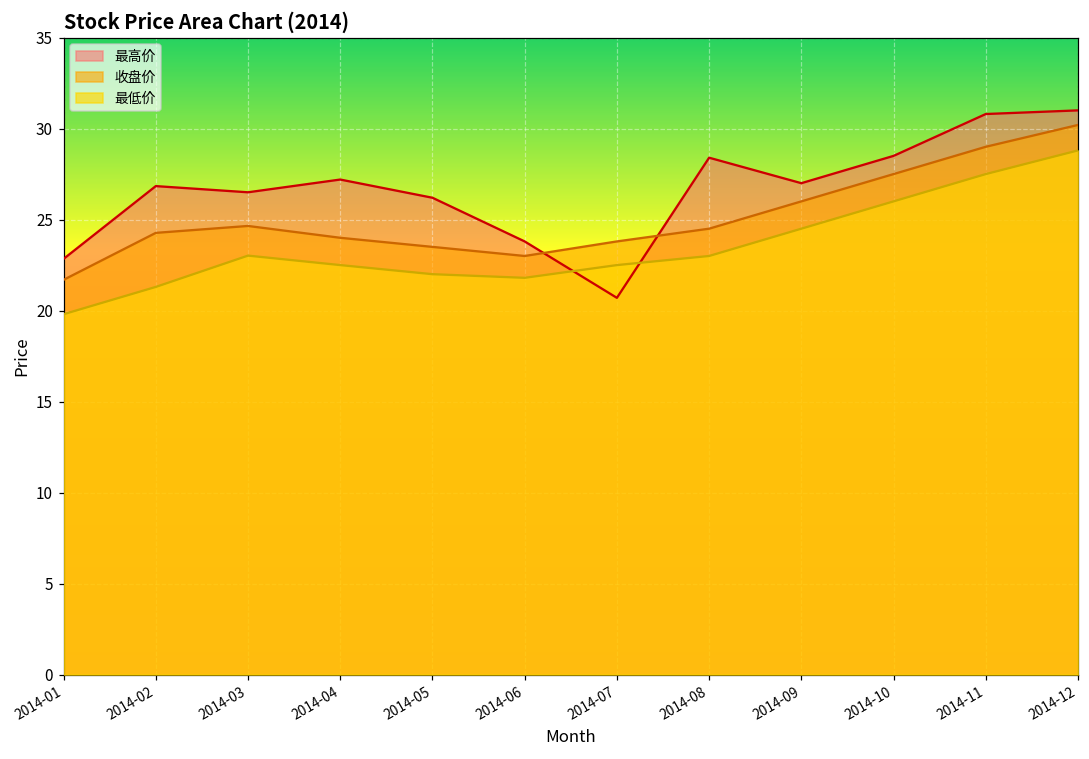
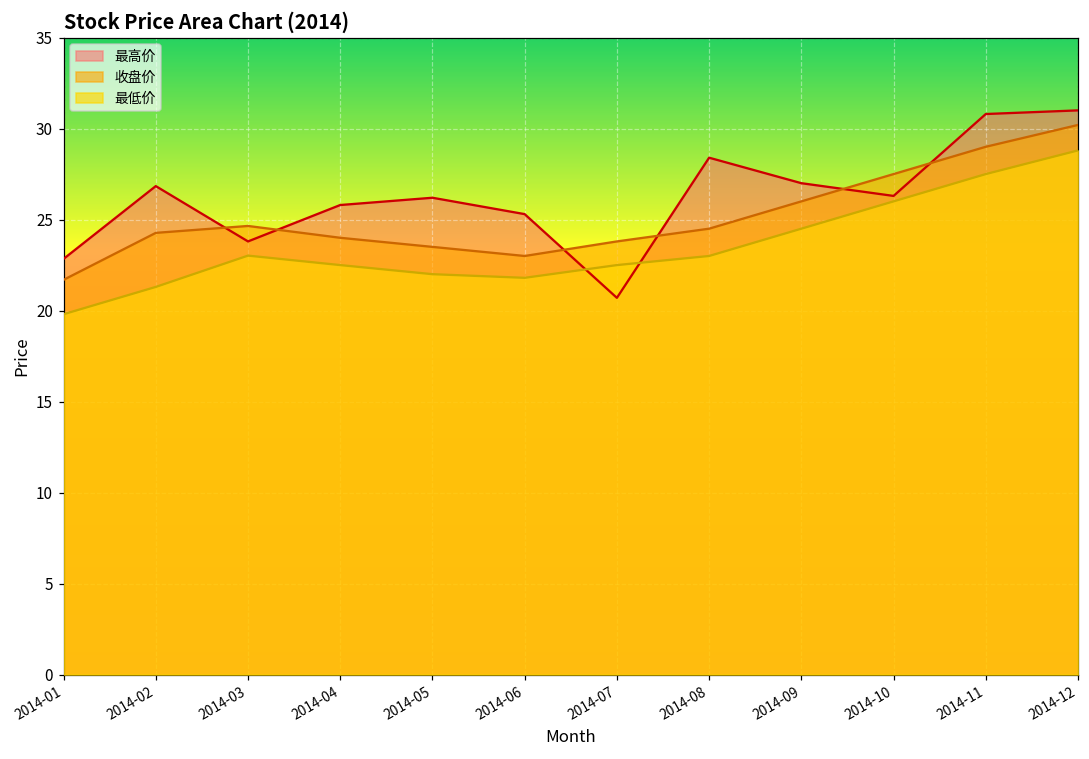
最高价, 2014-03: 26.5 -> 23.8
最高价, 2014-04: 27.2 -> 25.8
最高价, 2014-06: 23.8 -> 25.3
最高价, 2014-10: 28.5 -> 26.3
